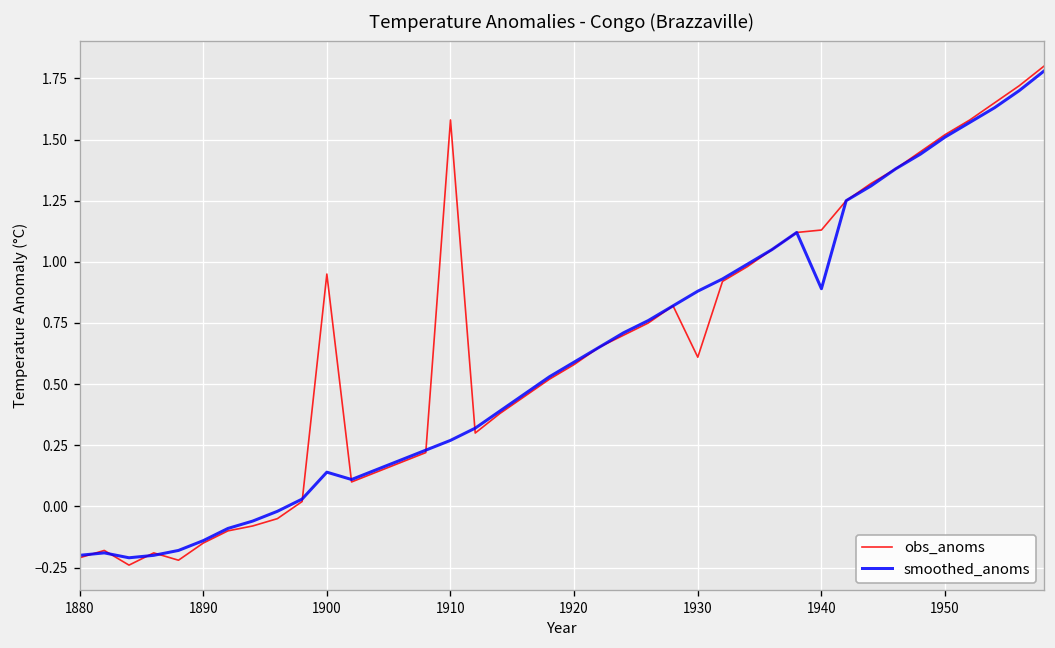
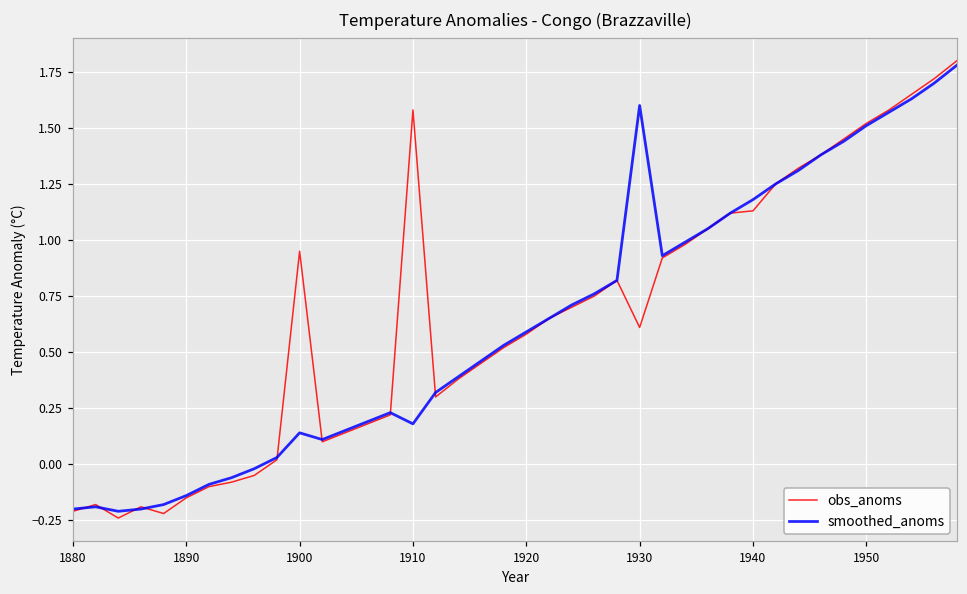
smoothed_anoms, 1910: 0.27 -> 0.18
smoothed_anoms, 1930: 0.88 -> 1.60
smoothed_anoms, 1940: 0.89 -> 1.18
